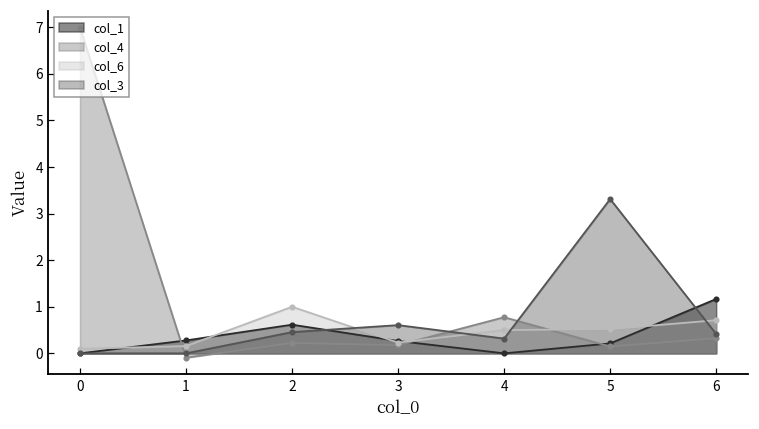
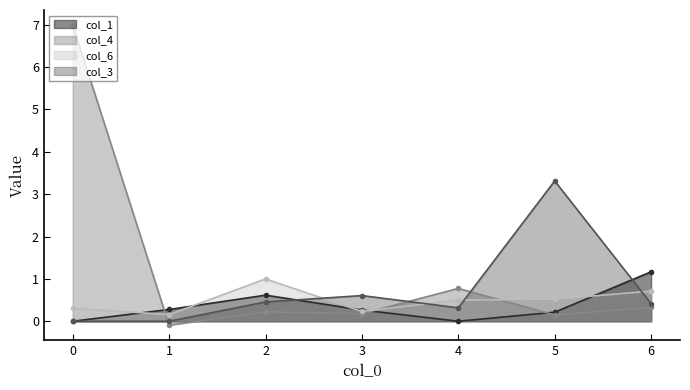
col_6, 0: 0.1 -> 0.3
